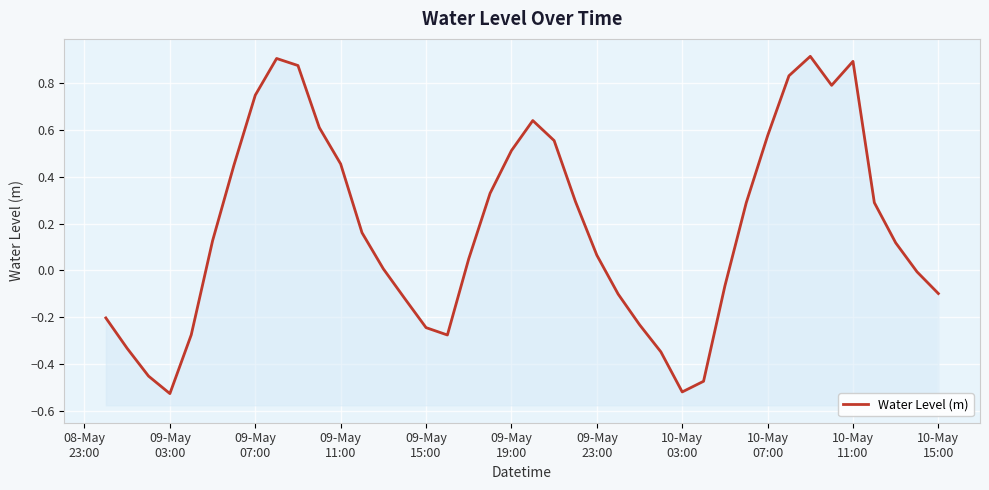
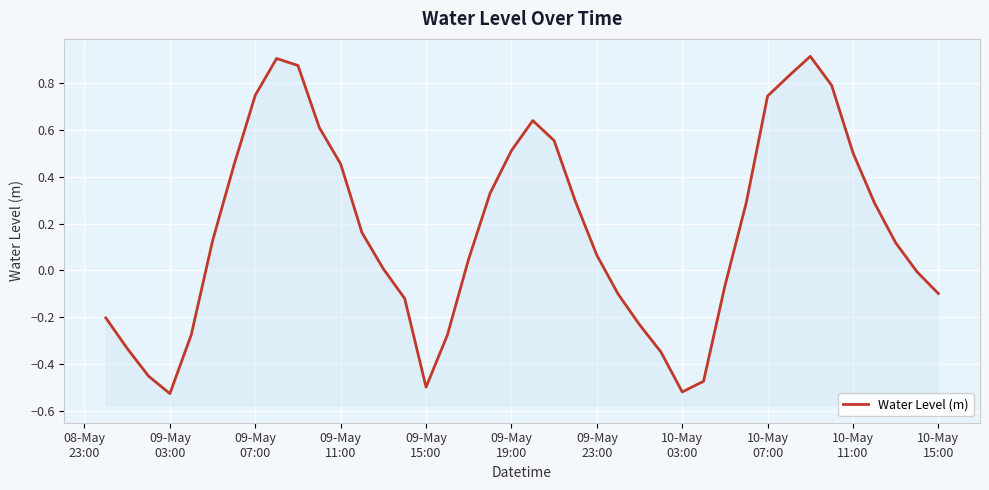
09-May 15:00: -0.25 -> -0.50
10-May 07:00: 0.58 -> 0.75
10-May 11:00: 0.89 -> 0.50
